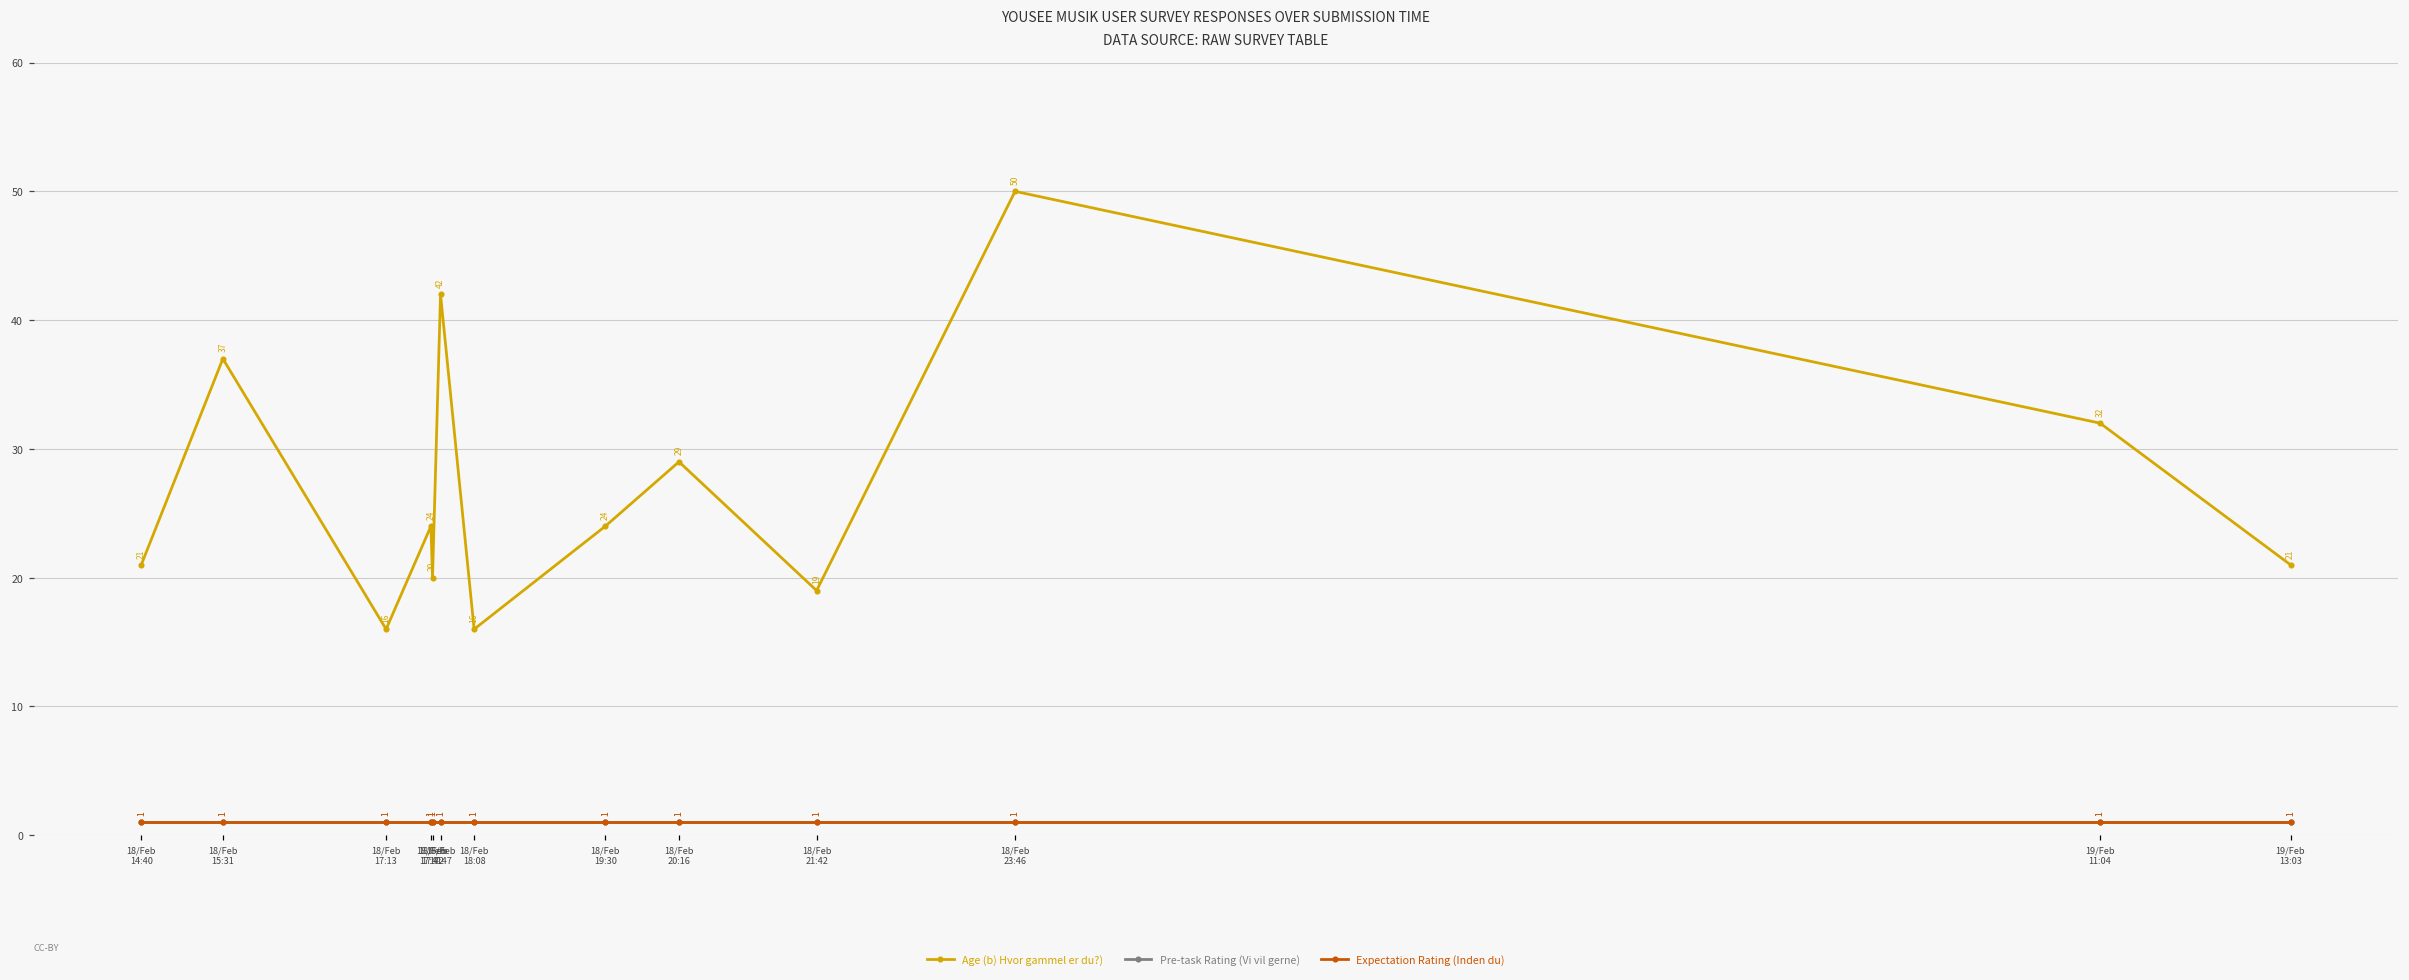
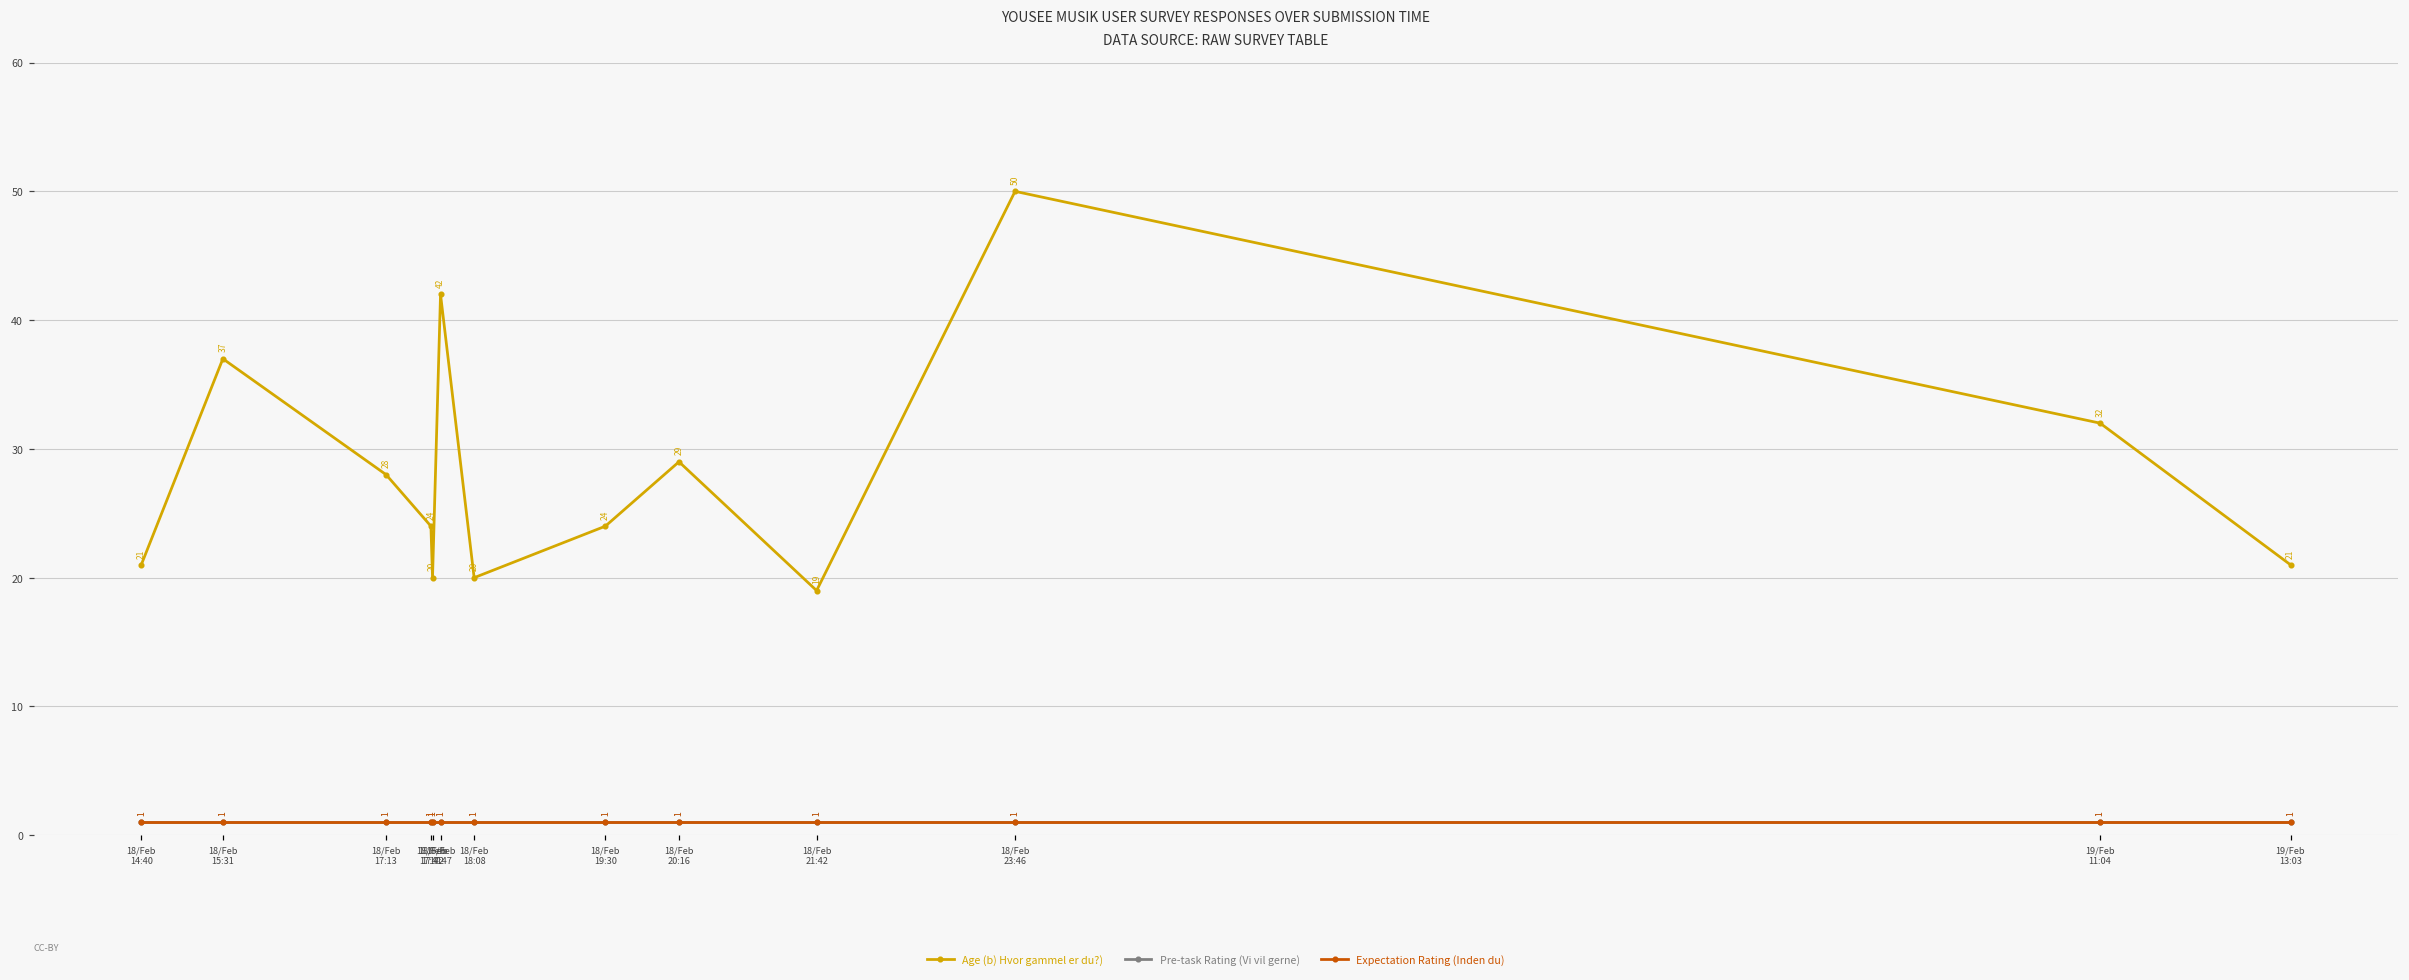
Age (b) Hvor gammel er du?), 18/Feb 17:13: 16 -> 28
Age (b) Hvor gammel er du?), 18/Feb 18:08: 16 -> 20
